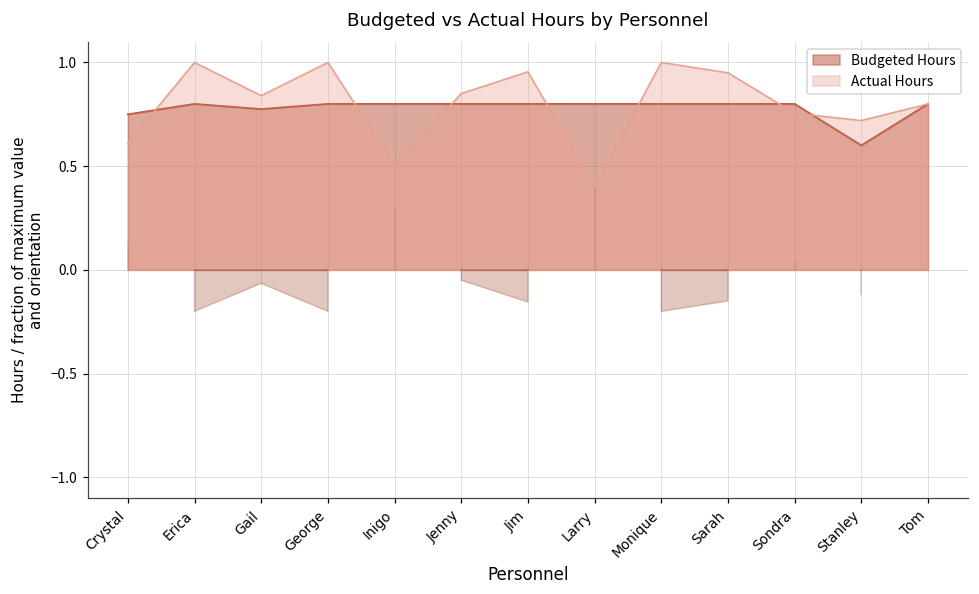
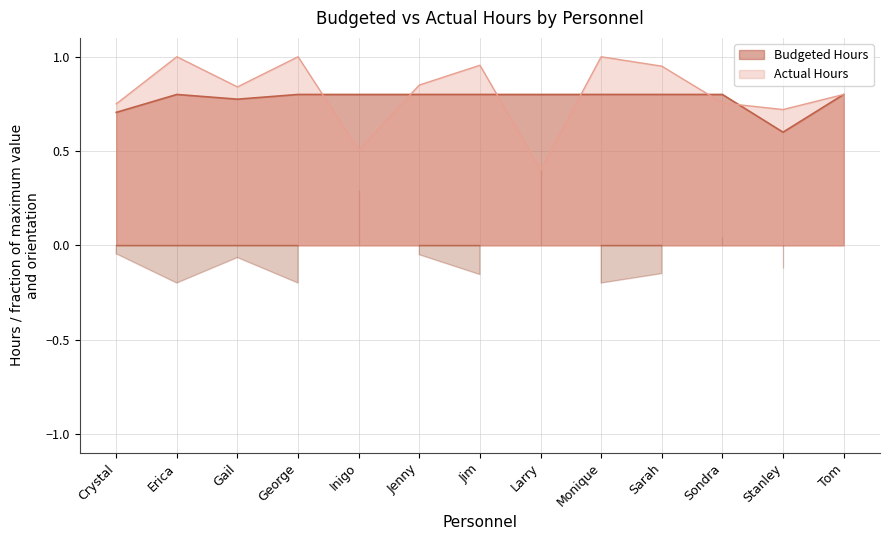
Budgeted Hours, Crystal: 0.75 -> 0.71
Actual Hours, Crystal: 0.61 -> 0.75
